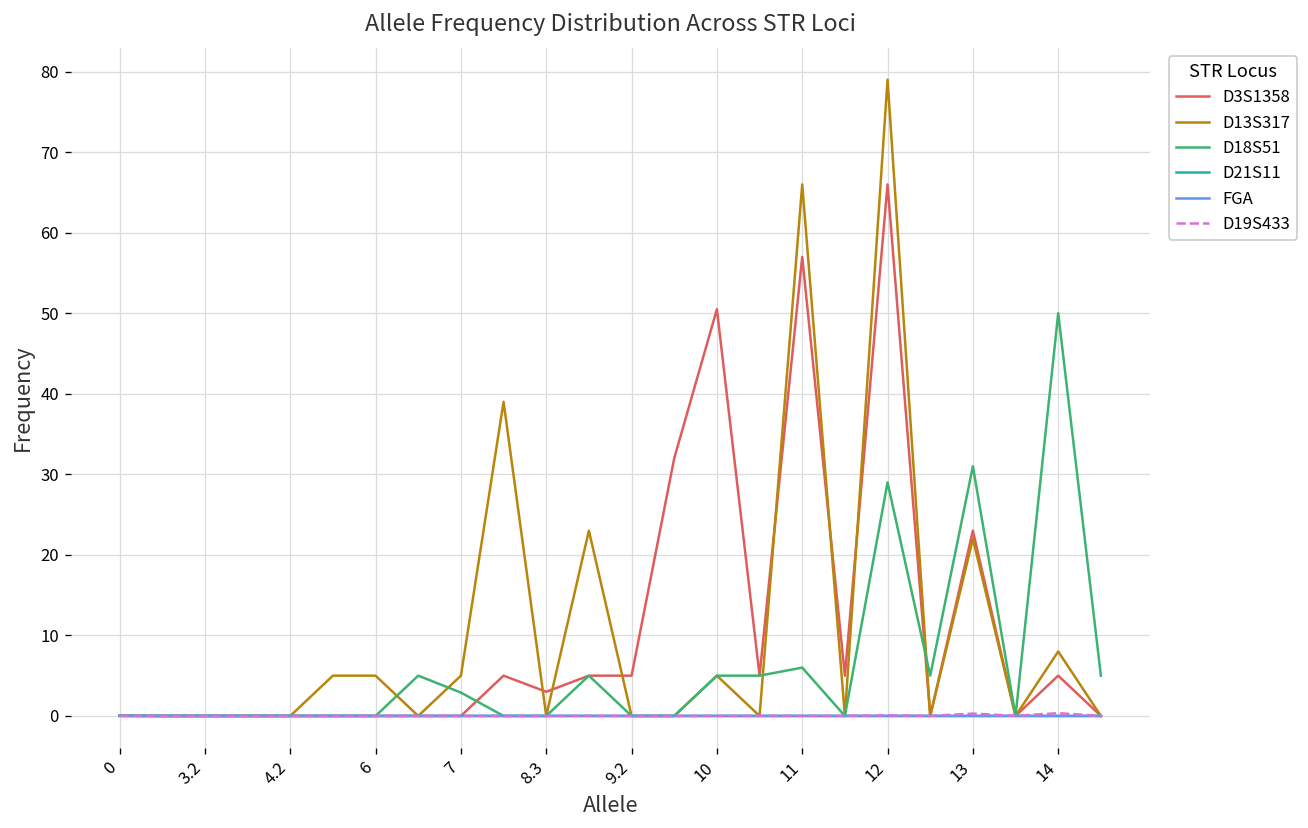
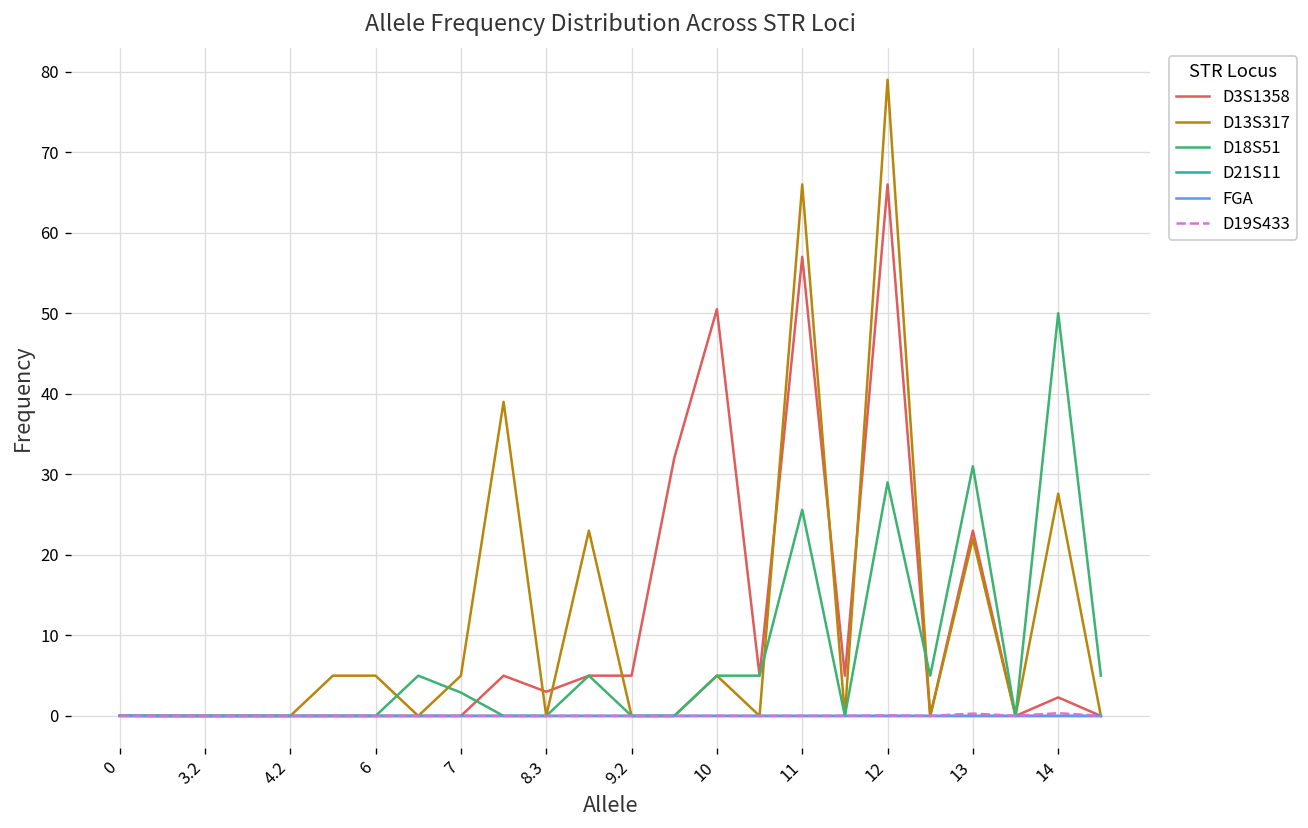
D18S51, 11: 6 -> 26
D3S1358, 14: 5 -> 2
D13S317, 14: 8 -> 28
